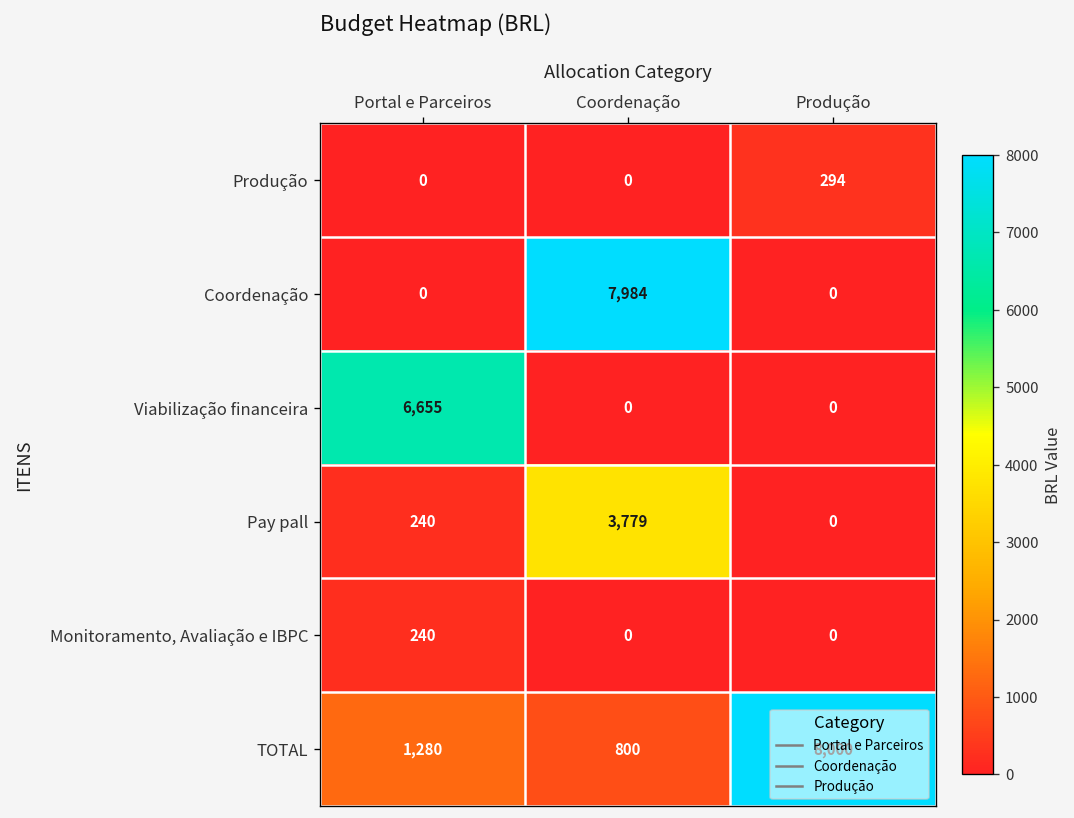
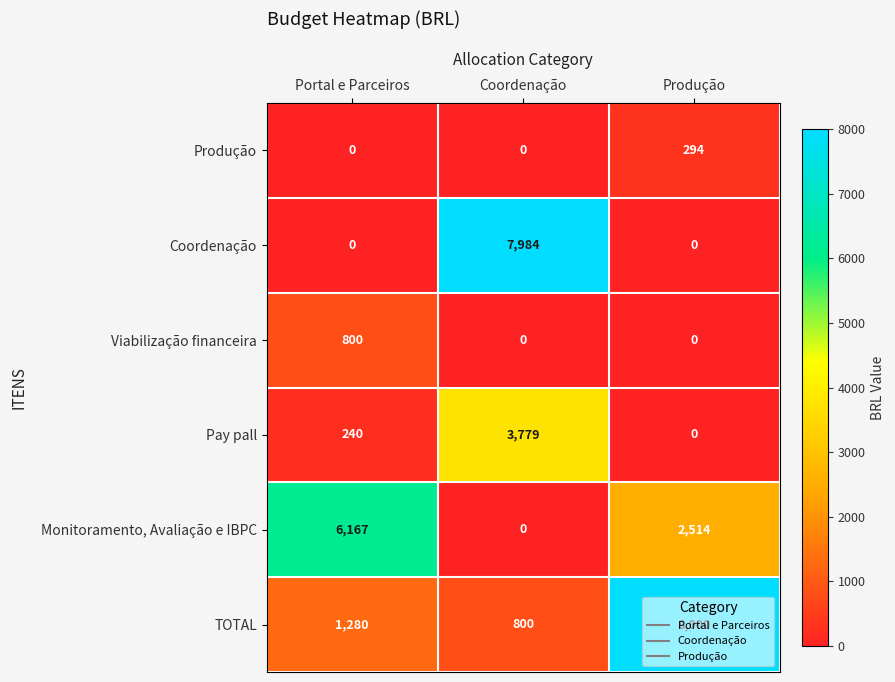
Viabilização financeira, Portal e Parceiros: 6,655 -> 800
Monitoramento, Avaliação e IBPC, Portal e Parceiros: 240 -> 6,167
Monitoramento, Avaliação e IBPC, Produção: 0 -> 2,514
